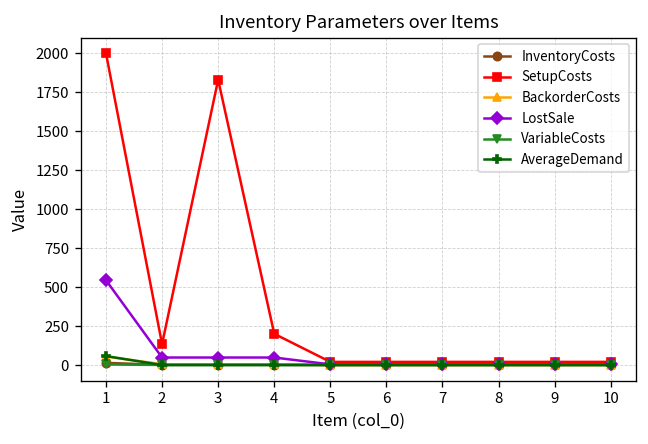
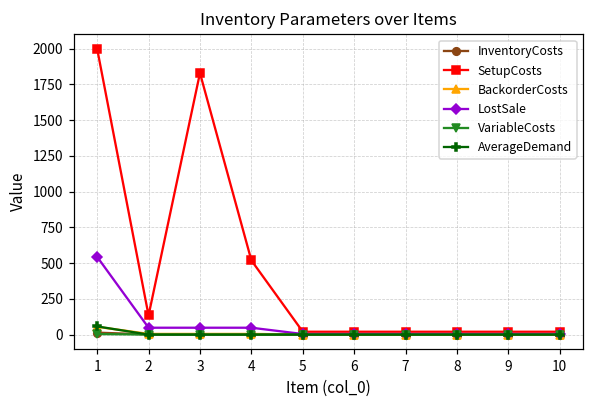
SetupCosts, 4: 200 -> 520
